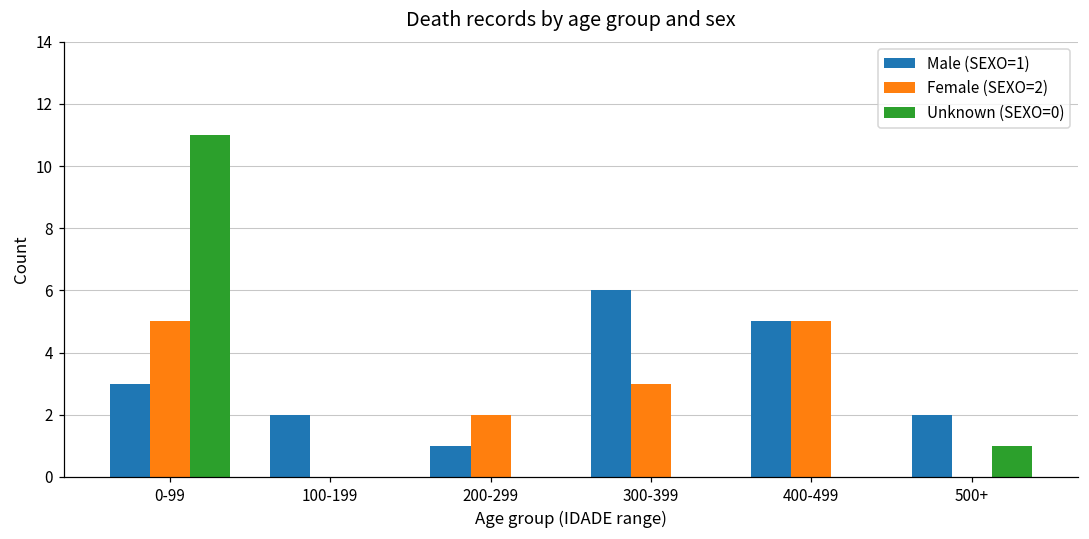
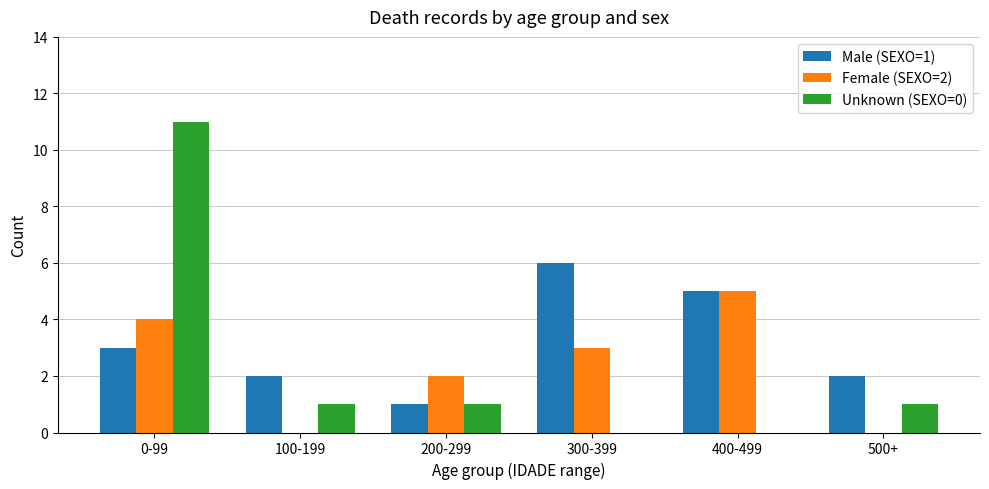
Female (SEXO=2), 0-99: 5 -> 4
Unknown (SEXO=0), 100-199: 0 -> 1
Unknown (SEXO=0), 200-299: 0 -> 1
